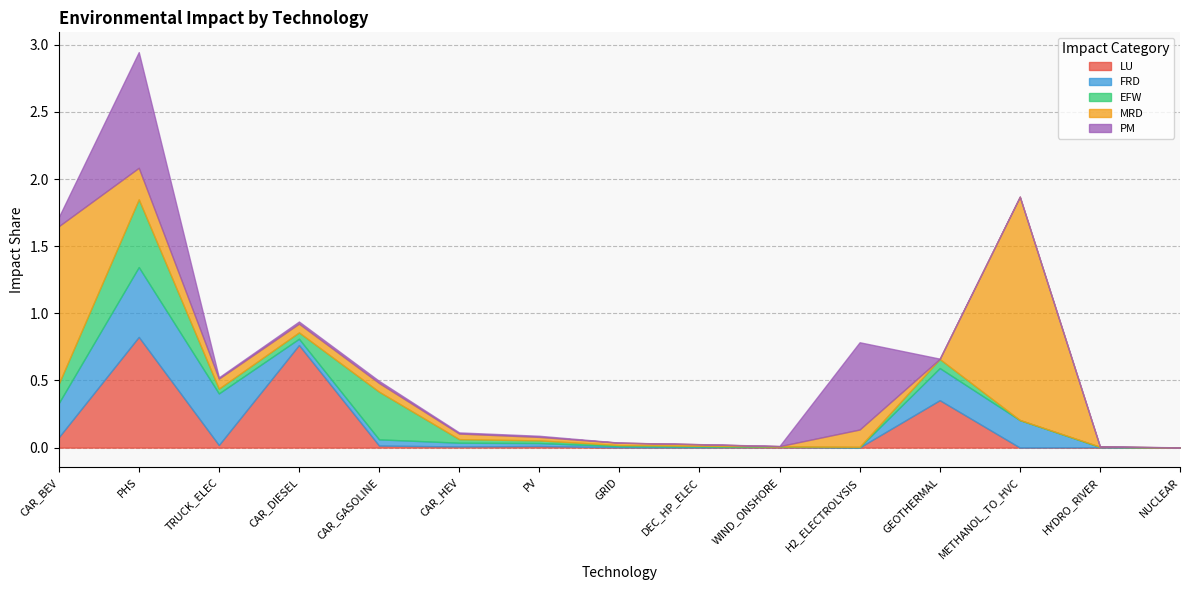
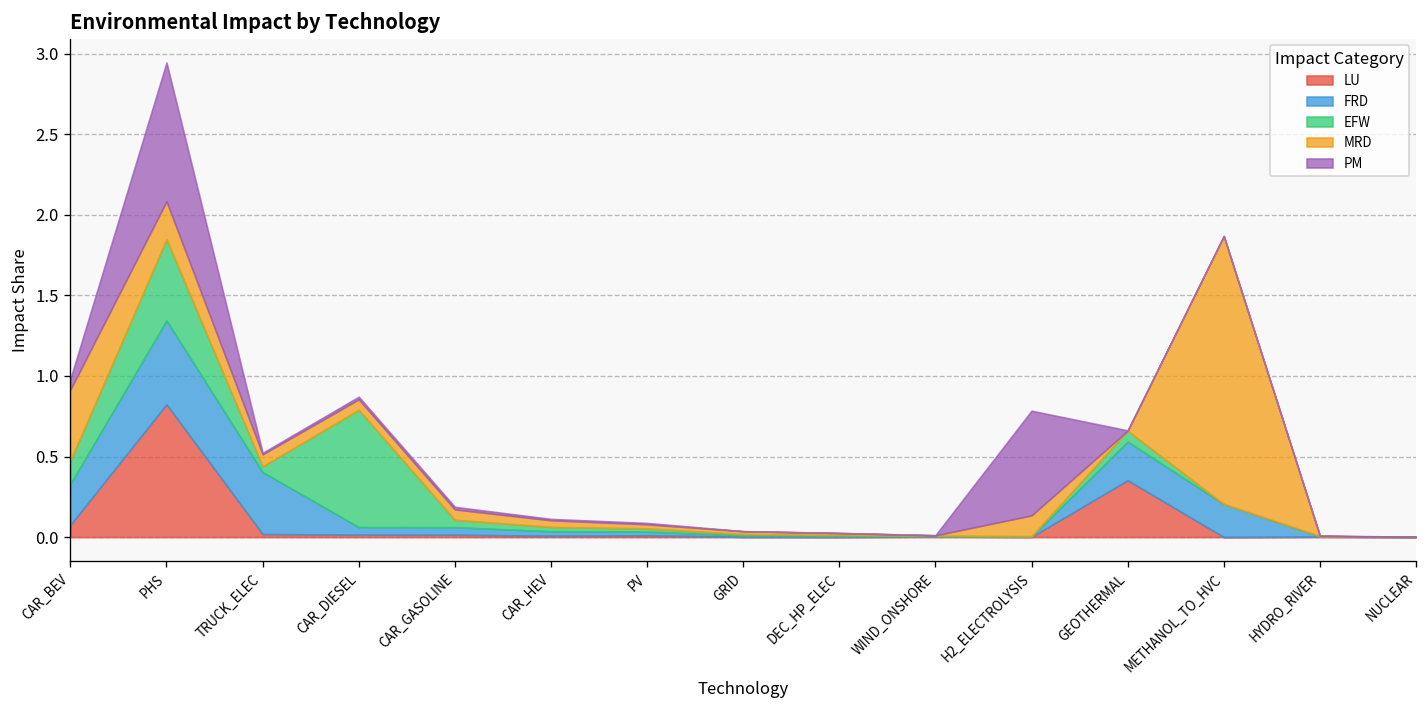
MRD, CAR_BEV: 1.17 -> 0.44
LU, CAR_DIESEL: 0.76 -> 0.02
EFW, CAR_DIESEL: 0.05 -> 0.73
EFW, CAR_GASOLINE: 0.35 -> 0.05
